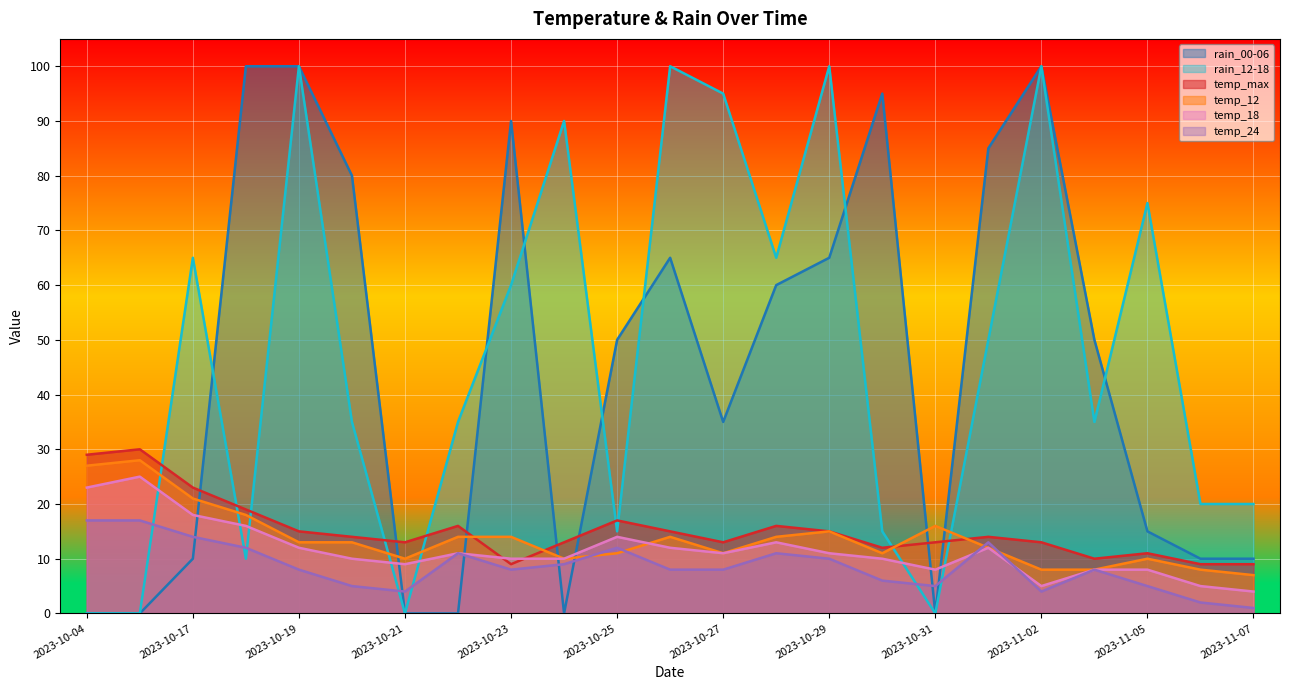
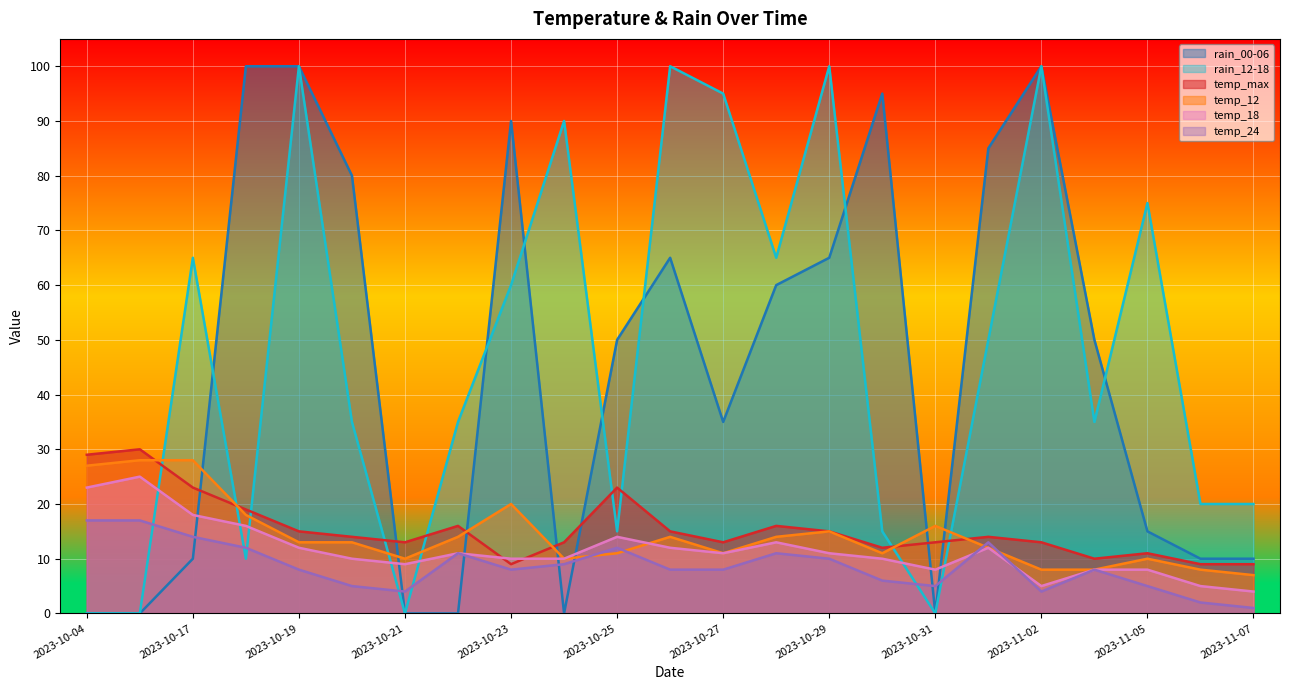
temp_12, 2023-10-17: 21 -> 28
temp_12, 2023-10-23: 14 -> 20
temp_max, 2023-10-25: 17 -> 23
